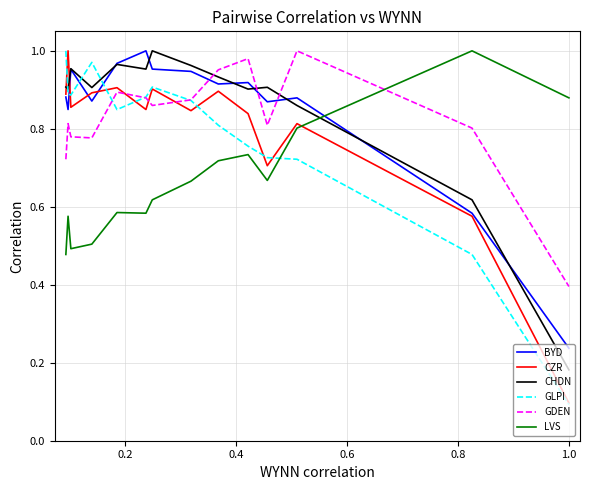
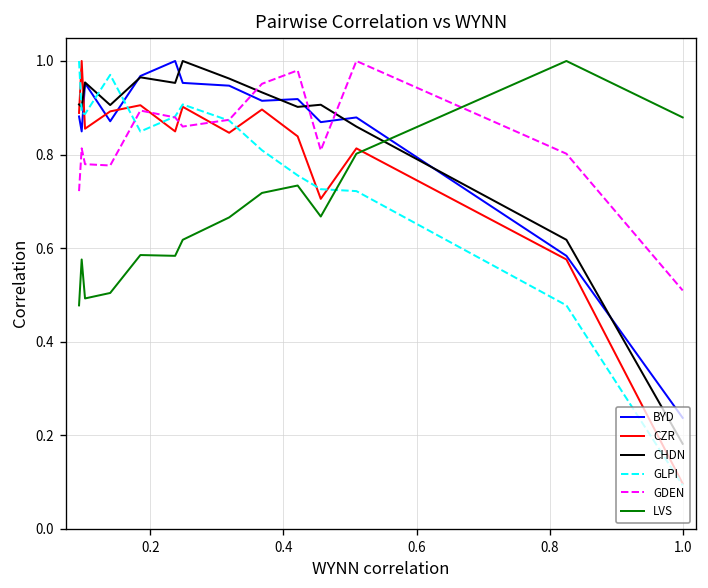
GDEN, 1.0: 0.40 -> 0.51
